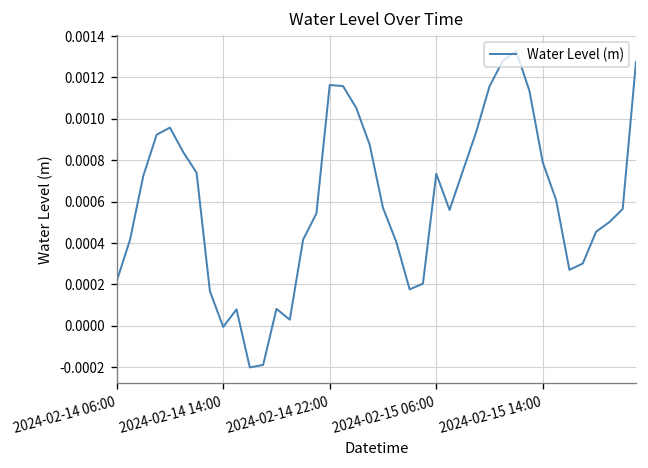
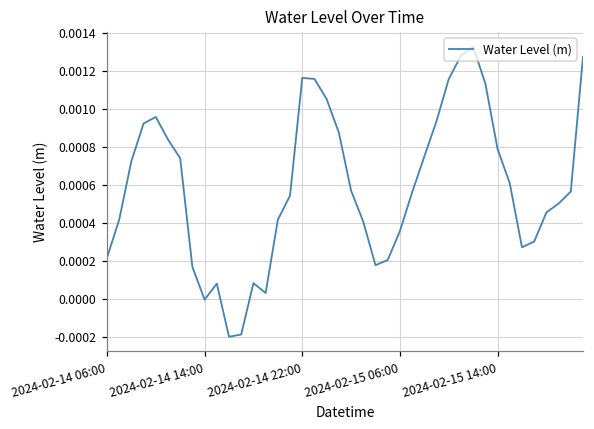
2024-02-15 06:00: 0.00073 -> 0.00036
